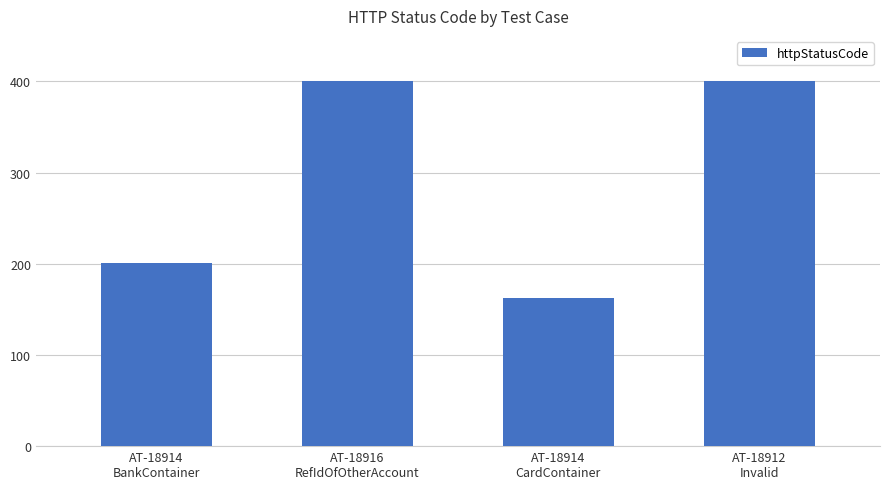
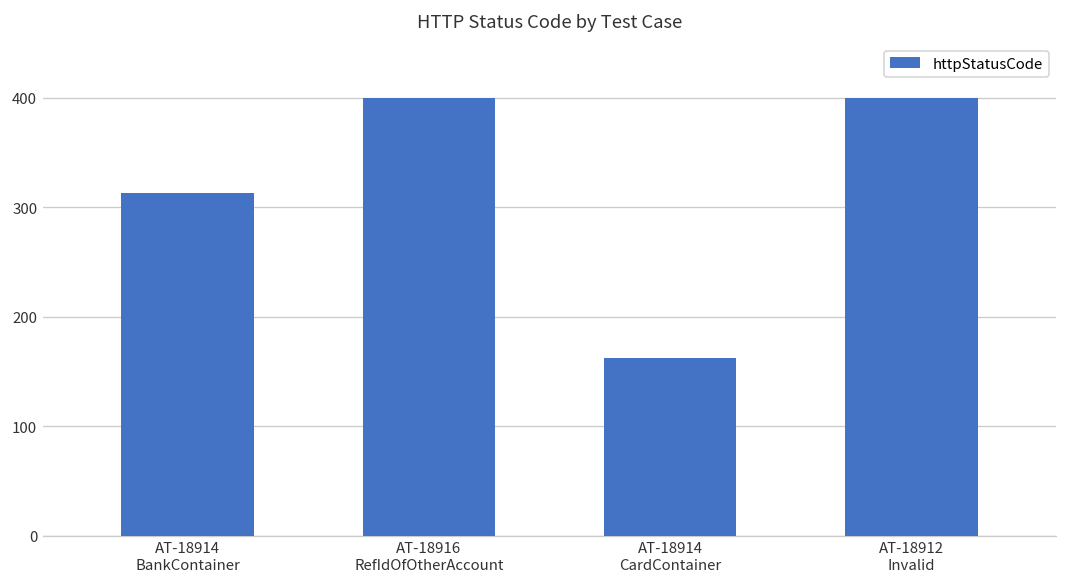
AT-18914 BankContainer: 200 -> 310
